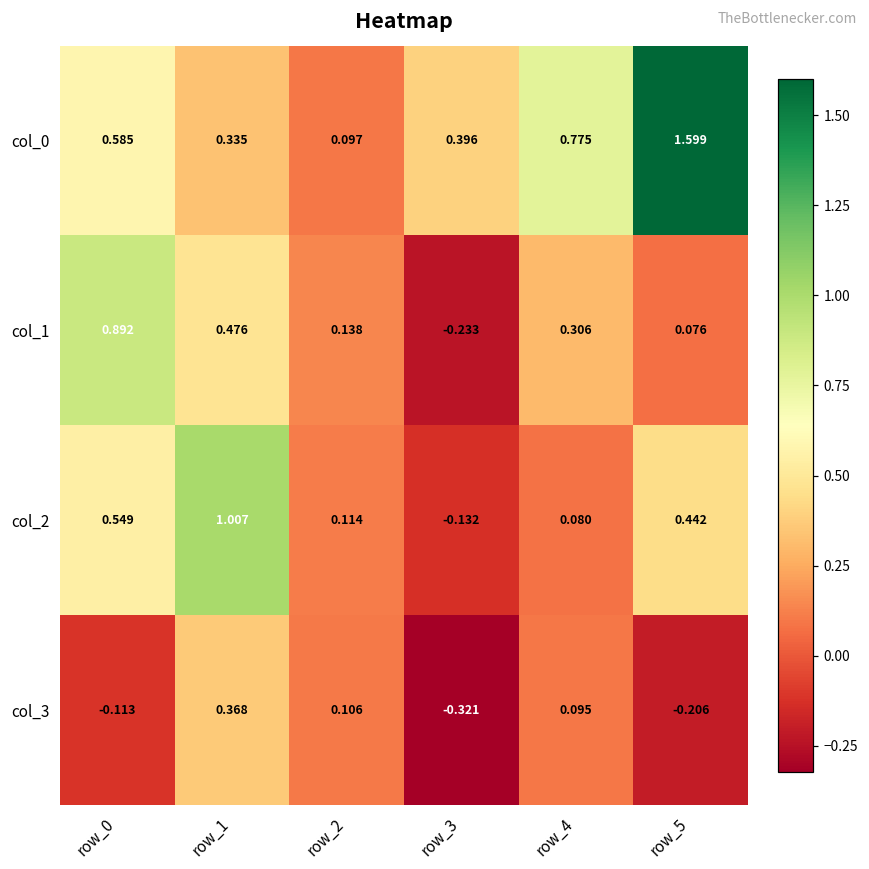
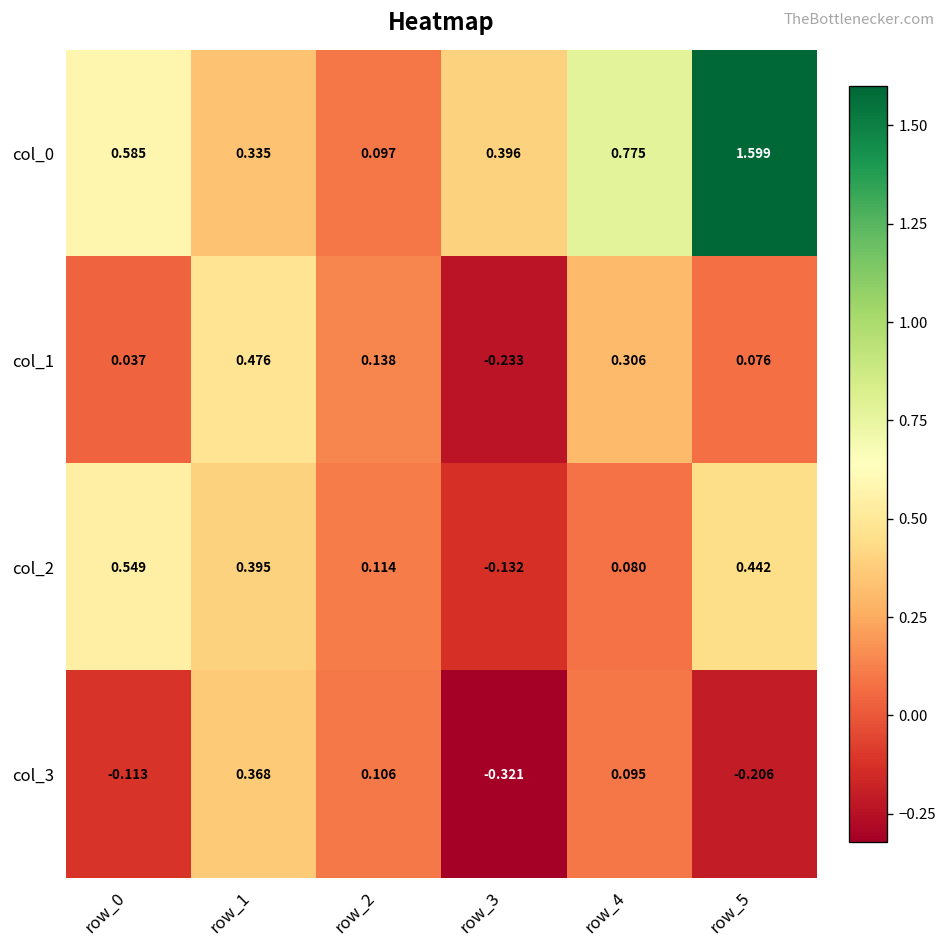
col_1, row_0: 0.892 -> 0.037
col_2, row_1: 1.007 -> 0.395
